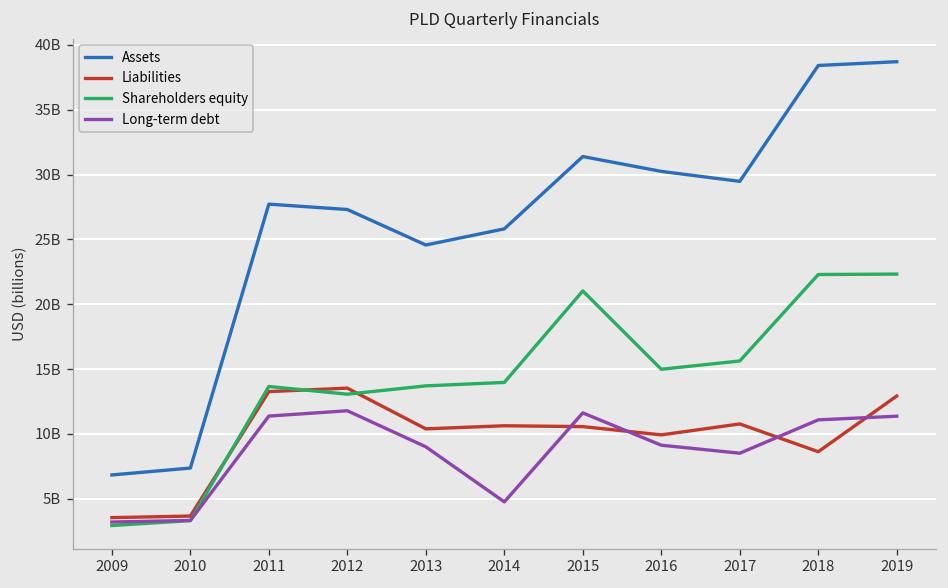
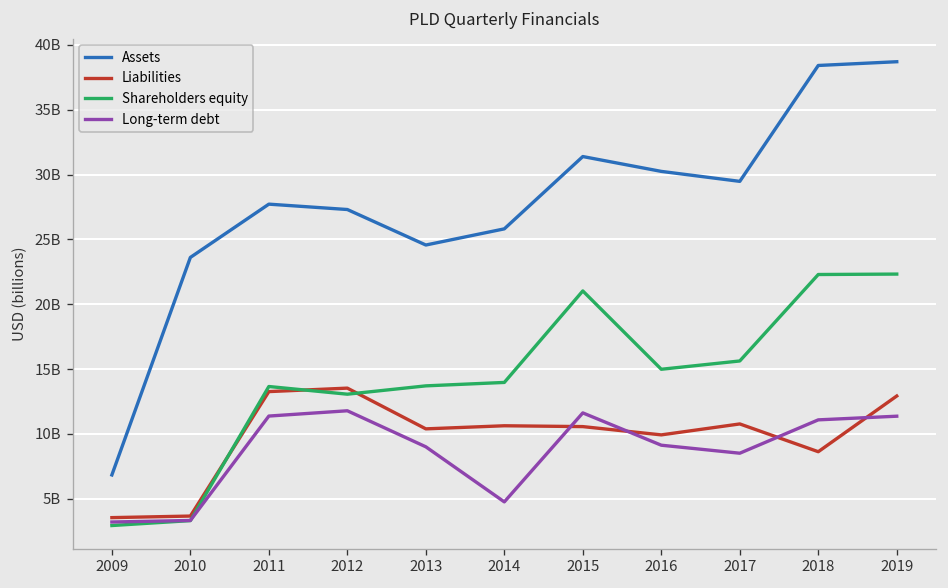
Assets, 2010: 7400000000 -> 23600000000
